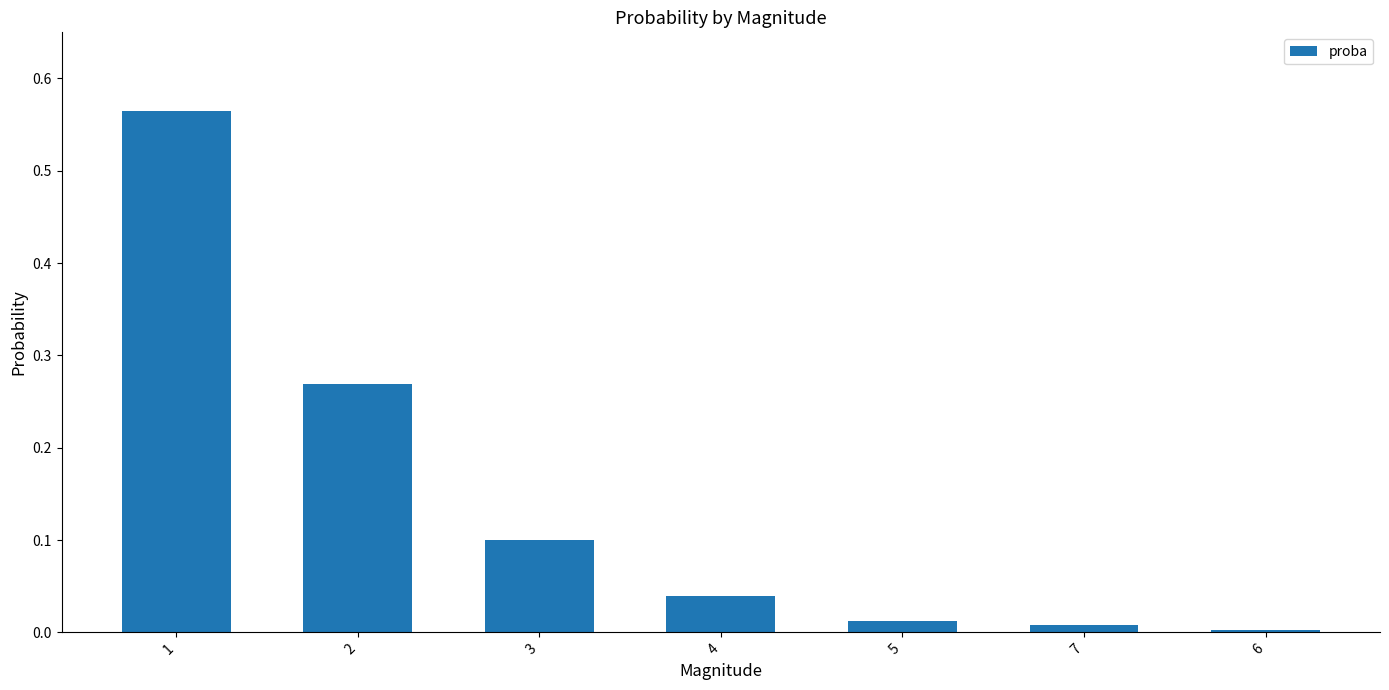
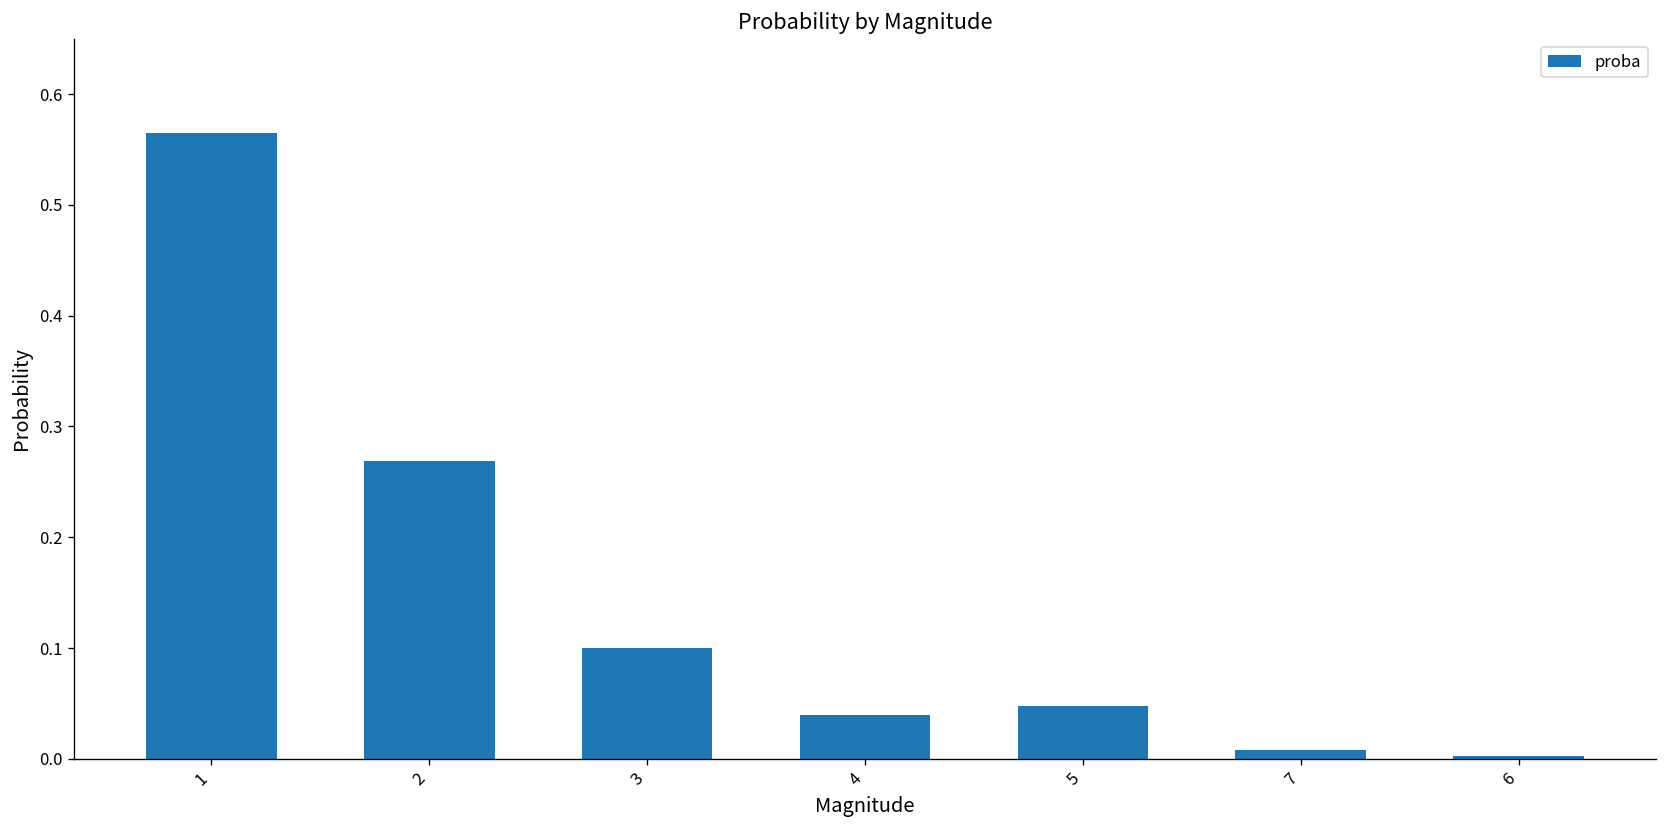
5: 0.01 -> 0.05
